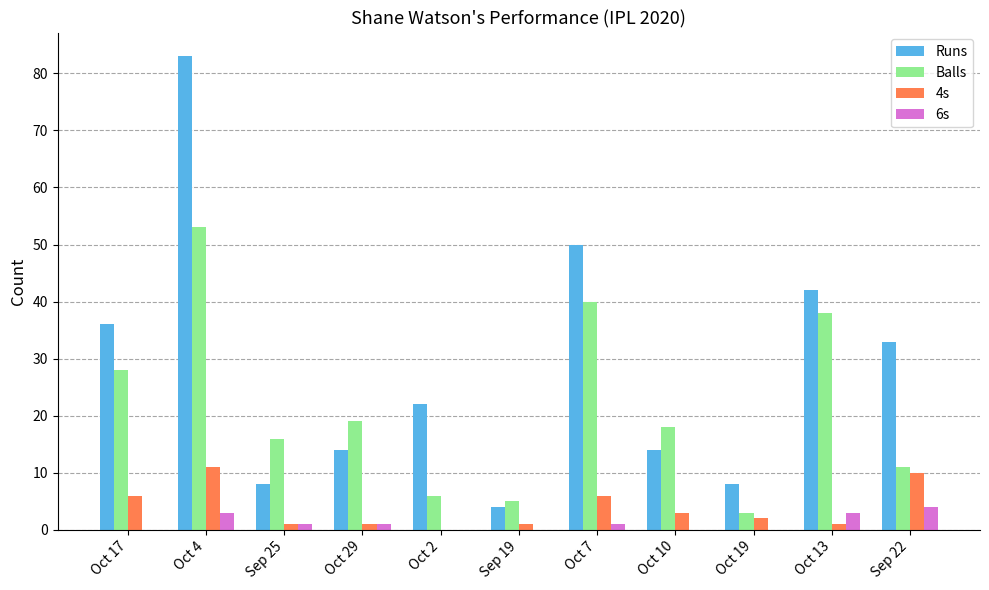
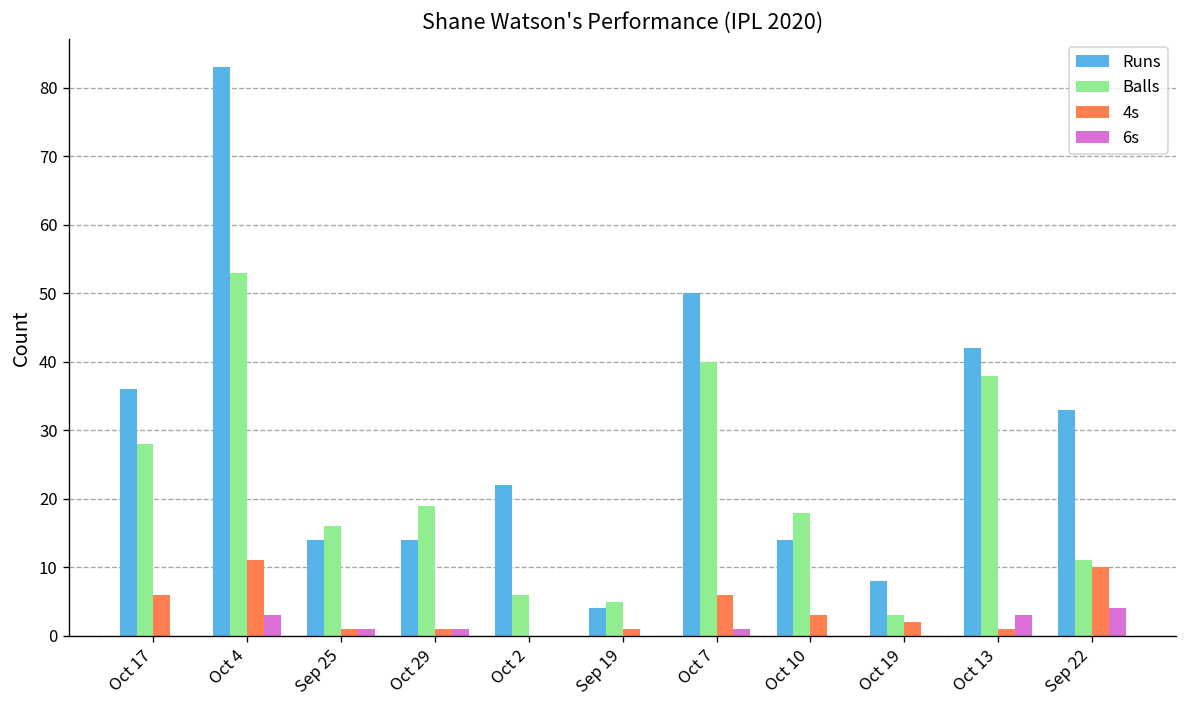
Runs, Sep 25: 8 -> 14
